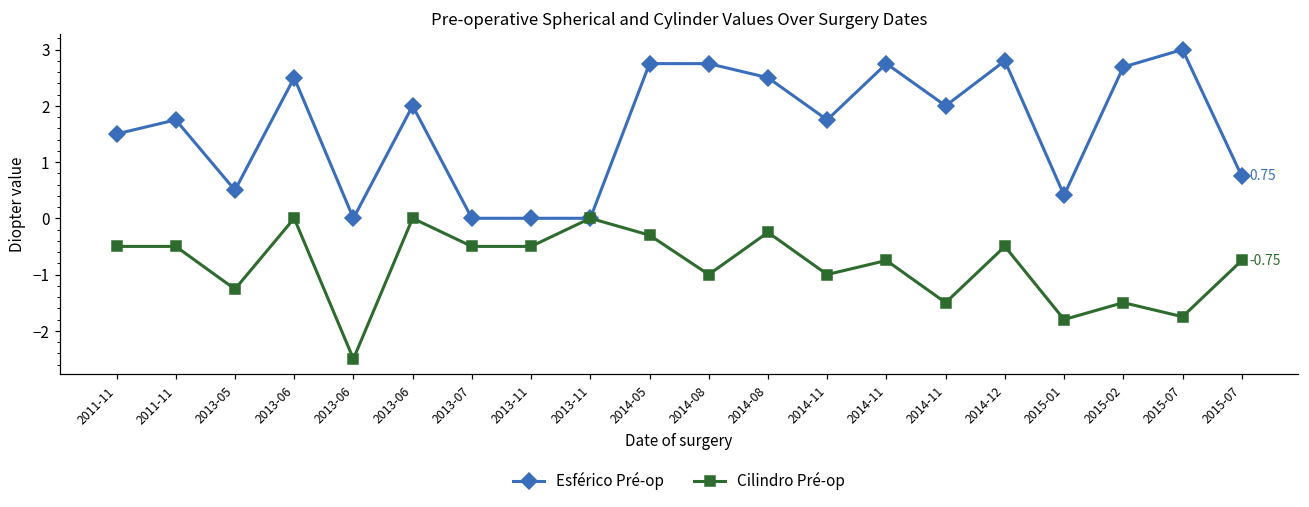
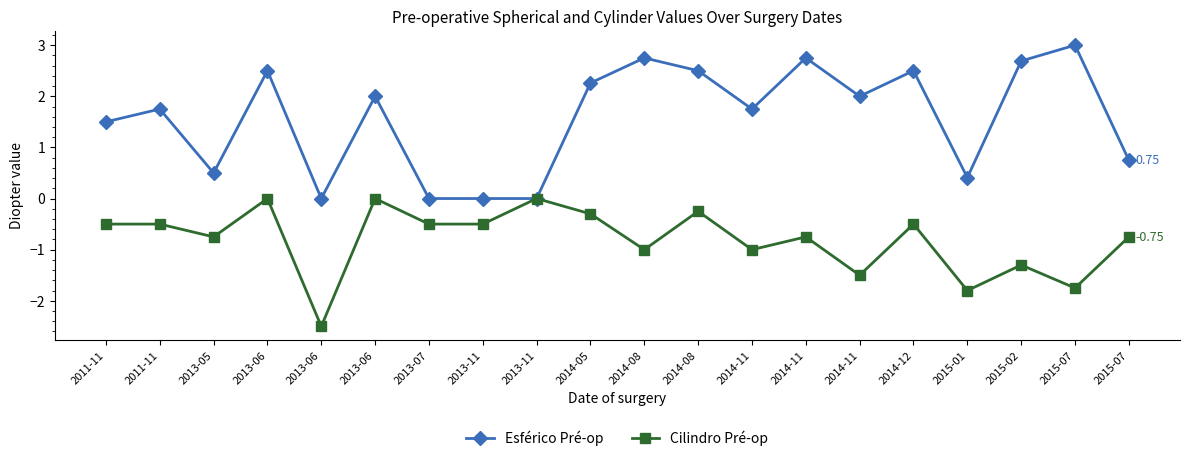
Cilindro Pré-op, 2013-05: -1.3 -> -0.8
Esférico Pré-op, 2014-05: 2.8 -> 2.3
Esférico Pré-op, 2014-12: 2.8 -> 2.5
Cilindro Pré-op, 2015-02: -1.5 -> -1.3
